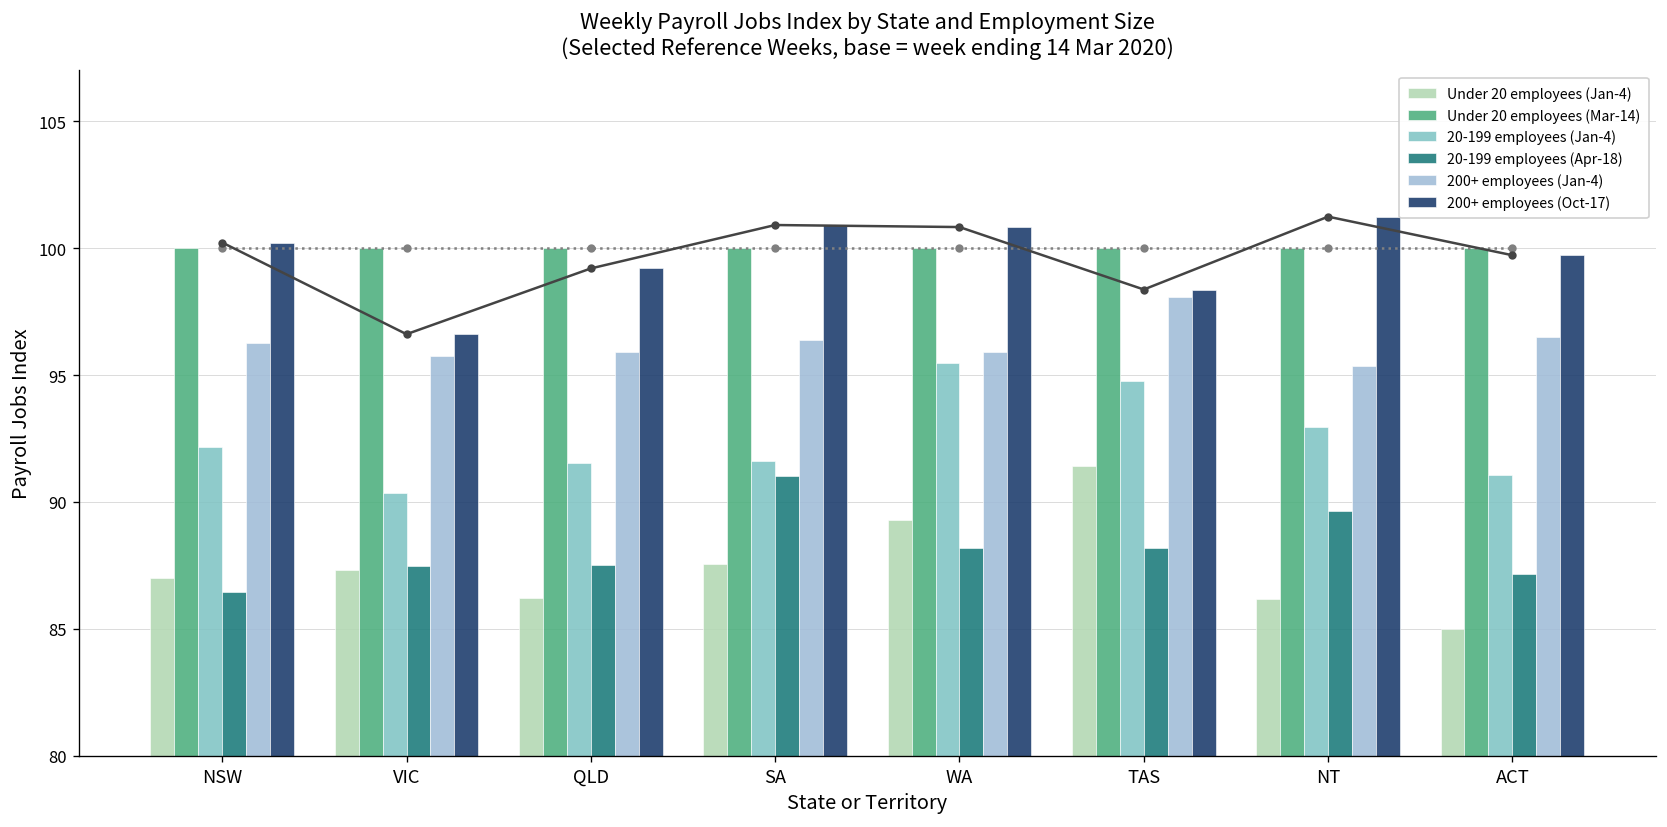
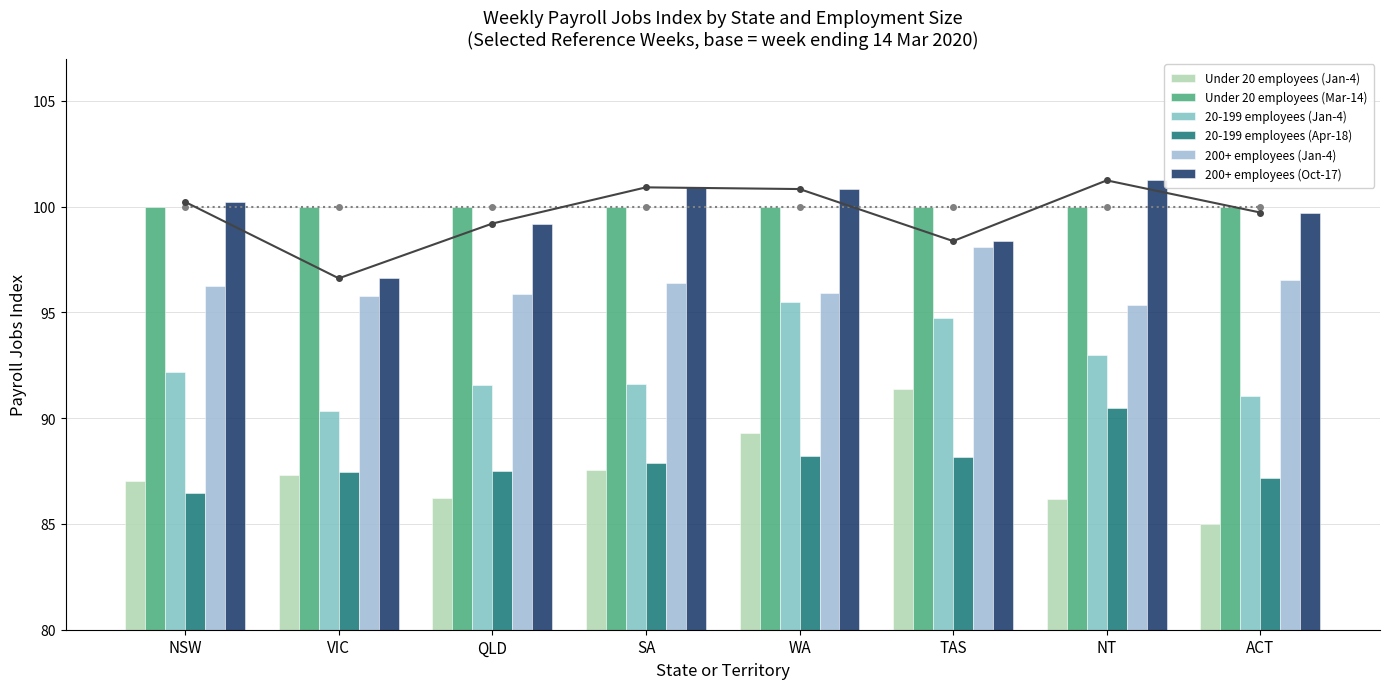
20-199 employees (Apr-18), SA: 91.0 -> 87.9
20-199 employees (Apr-18), NT: 89.7 -> 90.5
